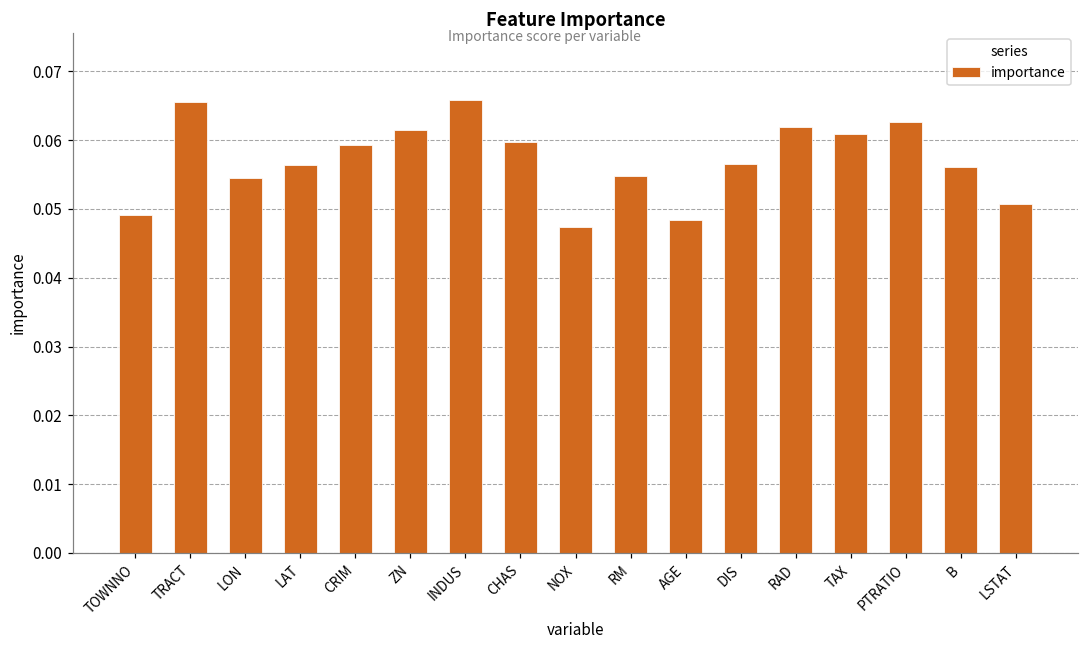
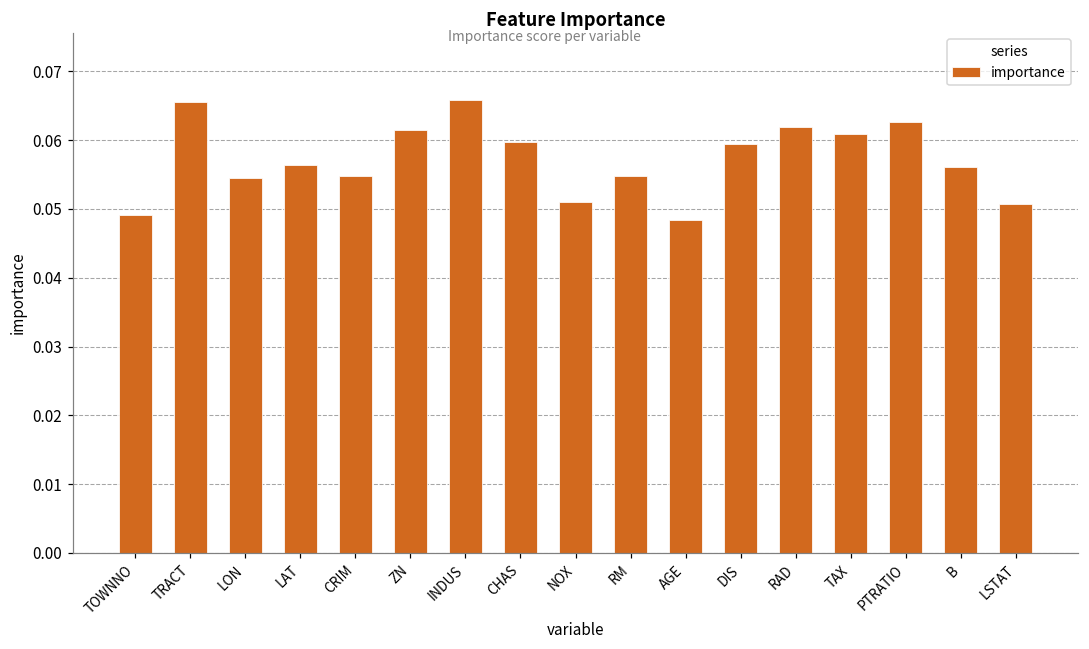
CRIM: 0.059 -> 0.055
NOX: 0.047 -> 0.051
DIS: 0.056 -> 0.059
